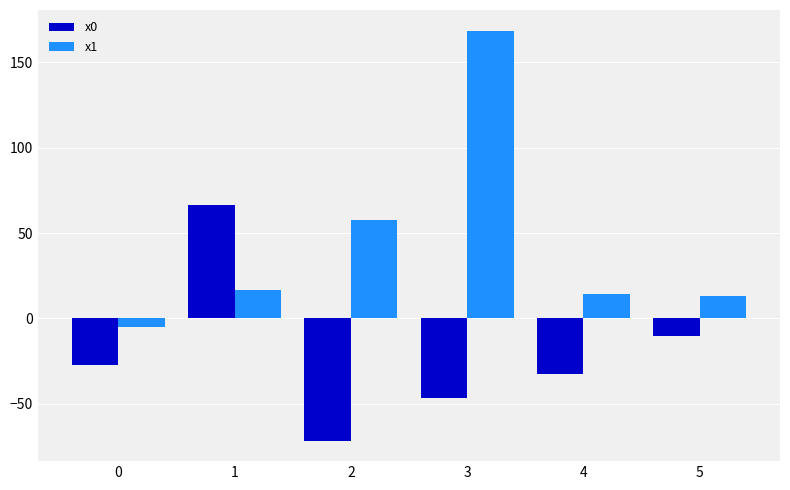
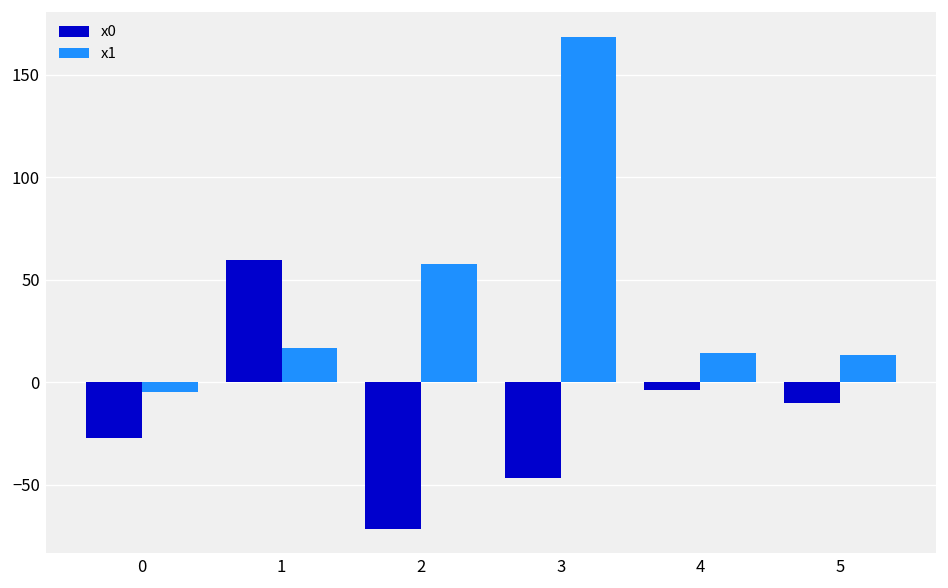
x0, 1: 66 -> 60
x0, 4: -32 -> -4
